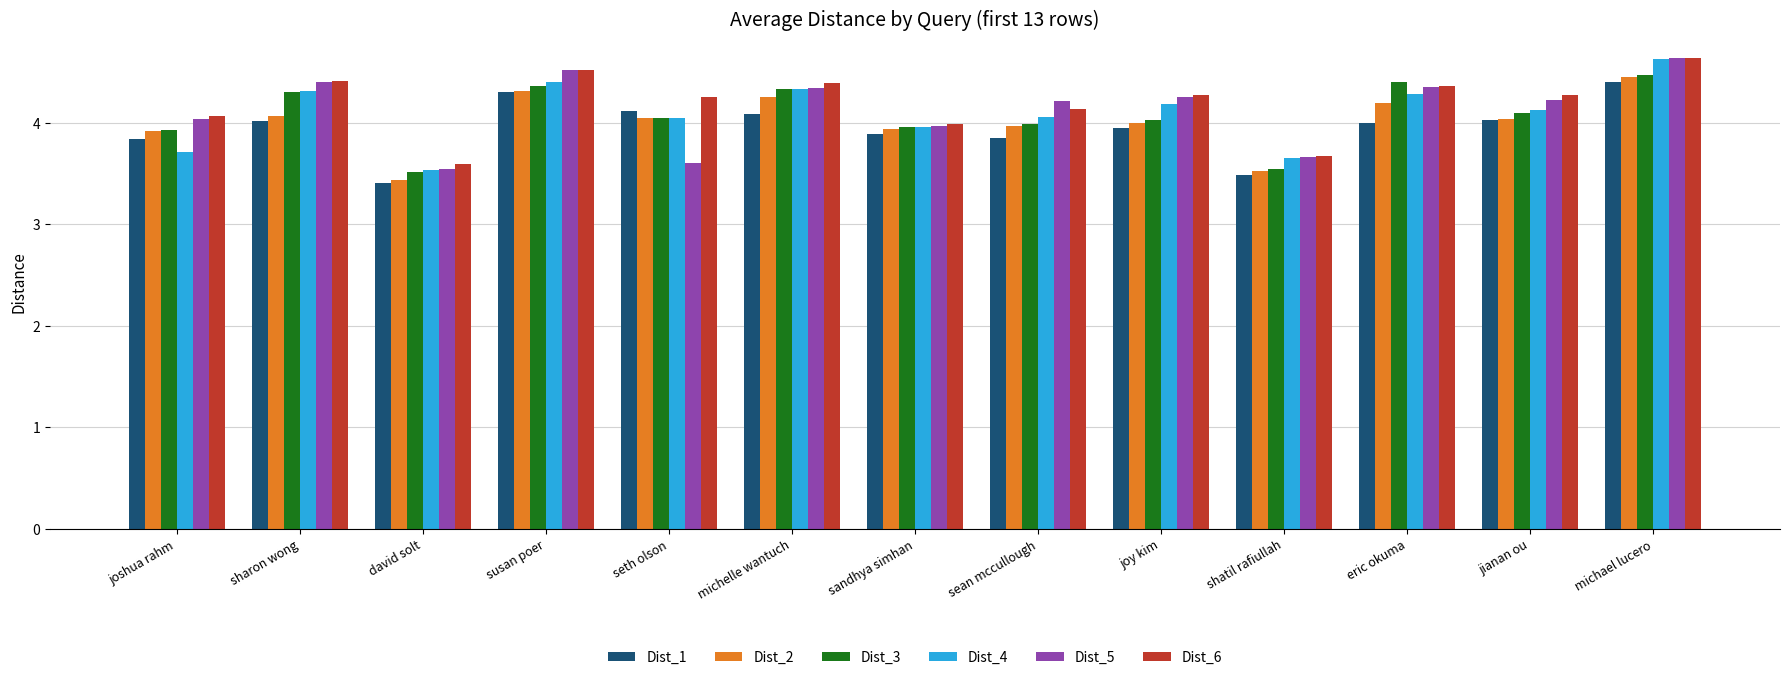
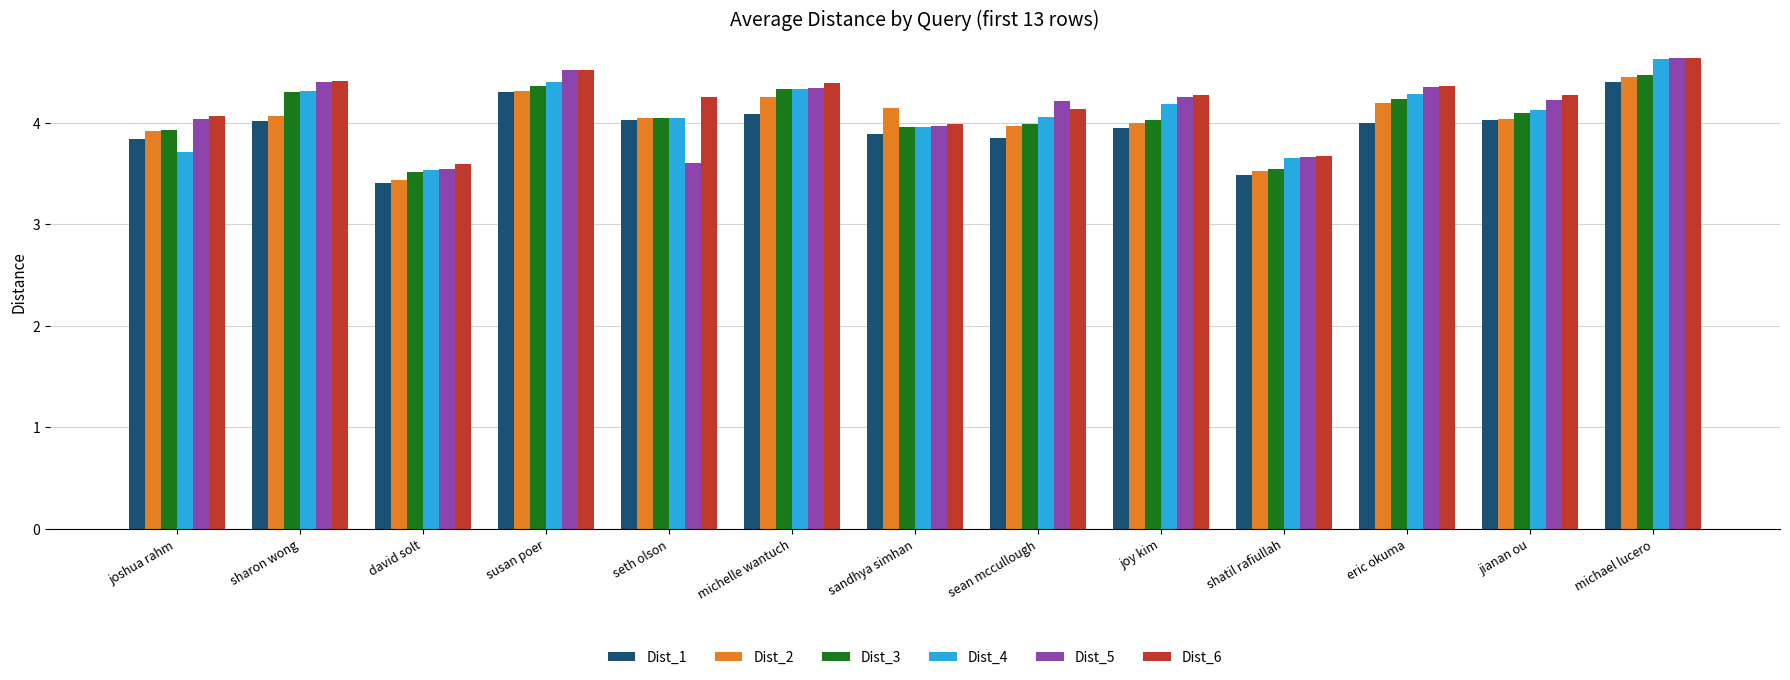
Dist_1, seth olson: 4.11 -> 4.03
Dist_2, sandhya simhan: 3.94 -> 4.15
Dist_3, eric okuma: 4.40 -> 4.24
